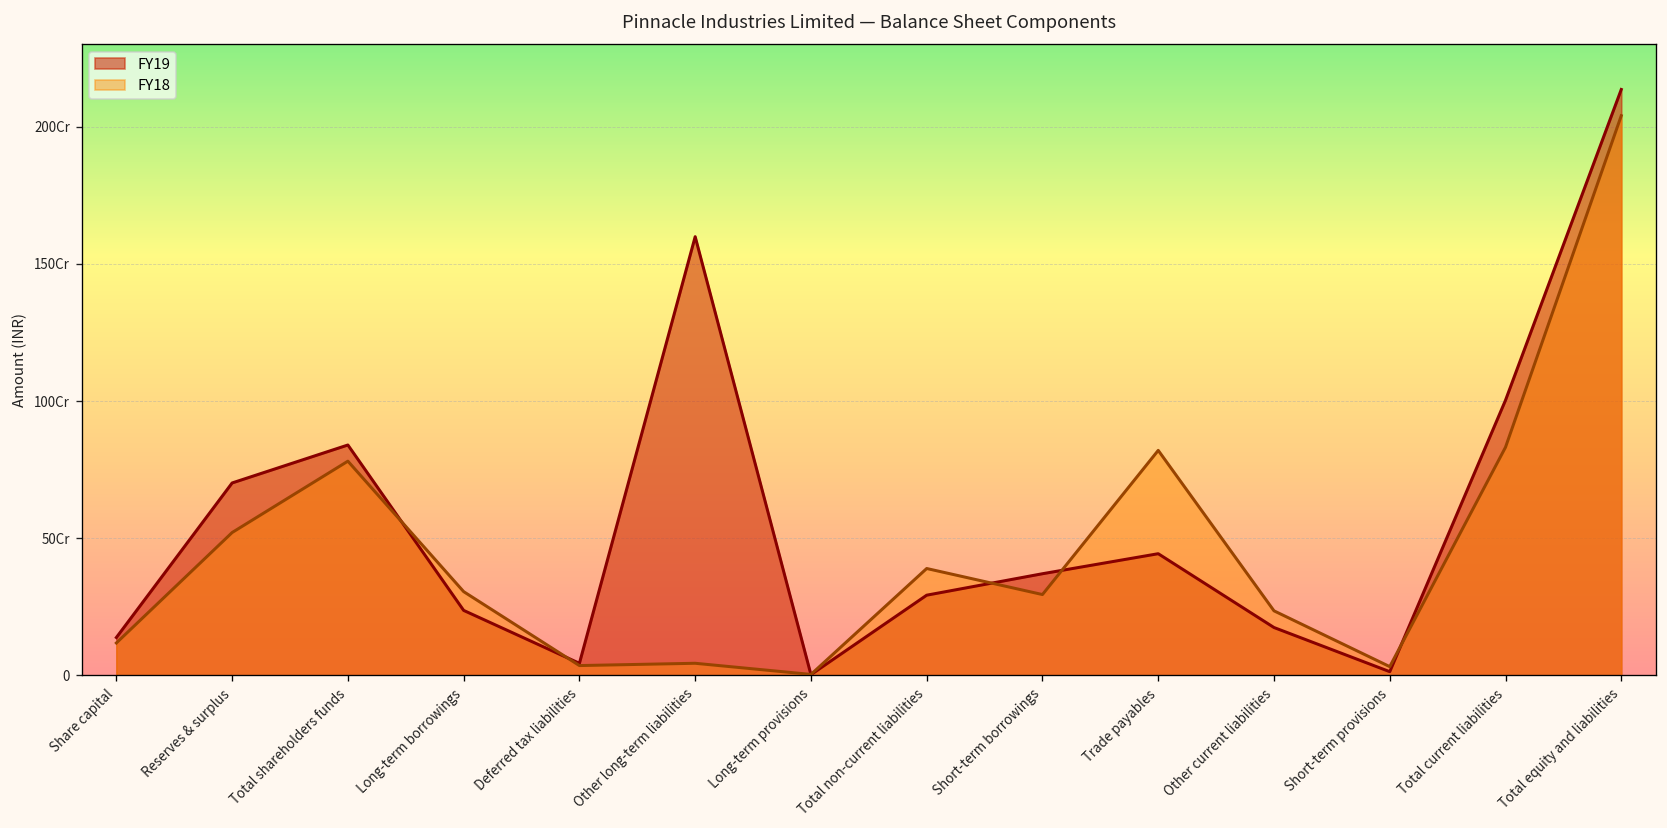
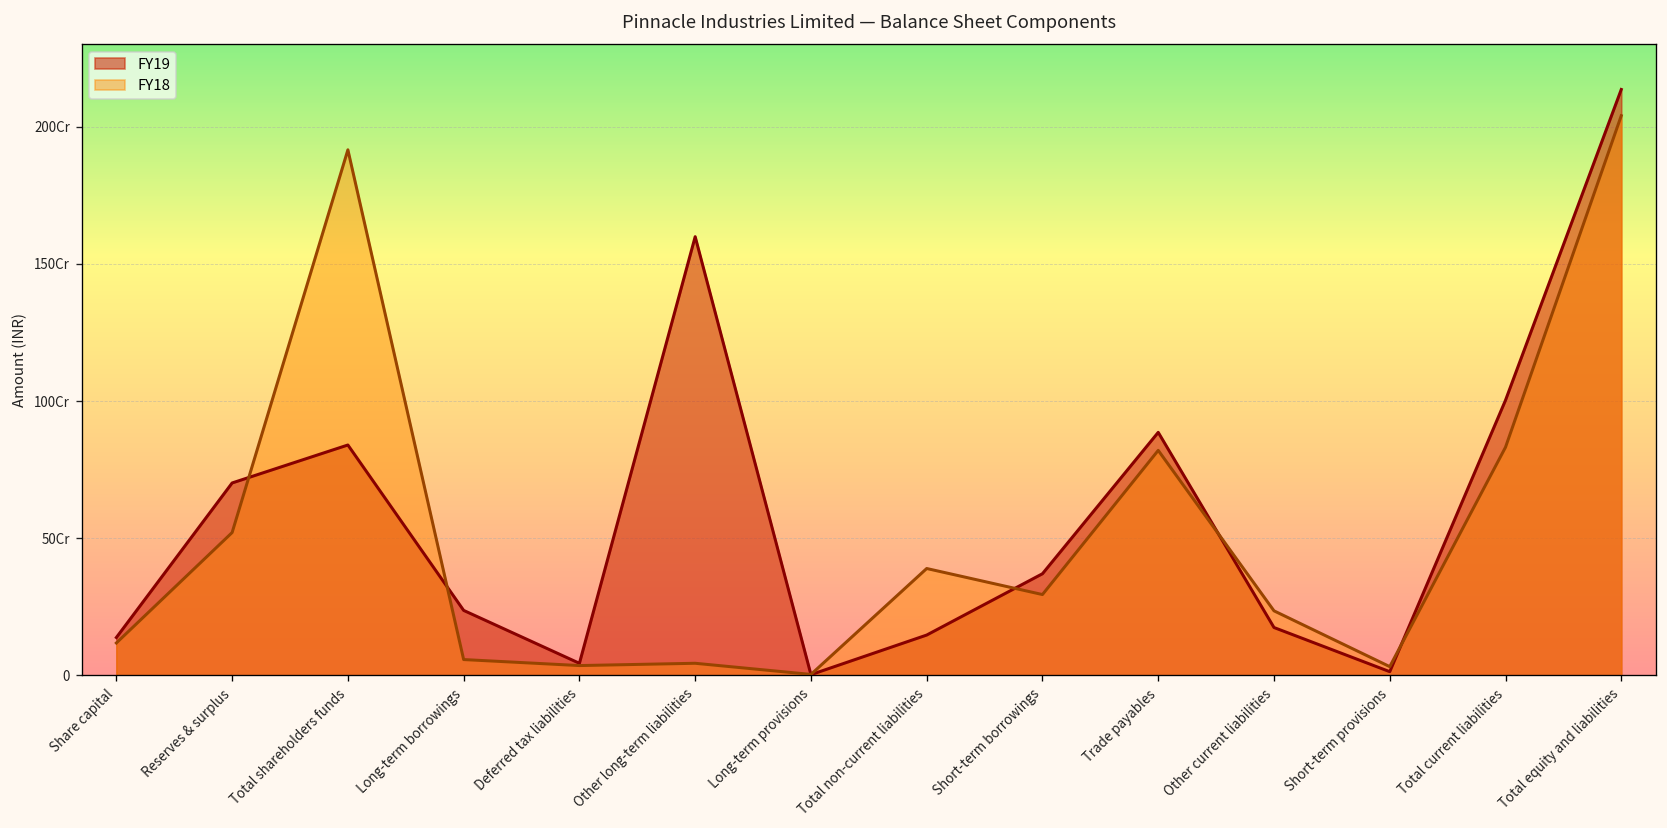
FY18, Total shareholders funds: 78Cr -> 192Cr
FY18, Long-term borrowings: 31Cr -> 6Cr
FY19, Total non-current liabilities: 29Cr -> 15Cr
FY19, Trade payables: 44Cr -> 89Cr
